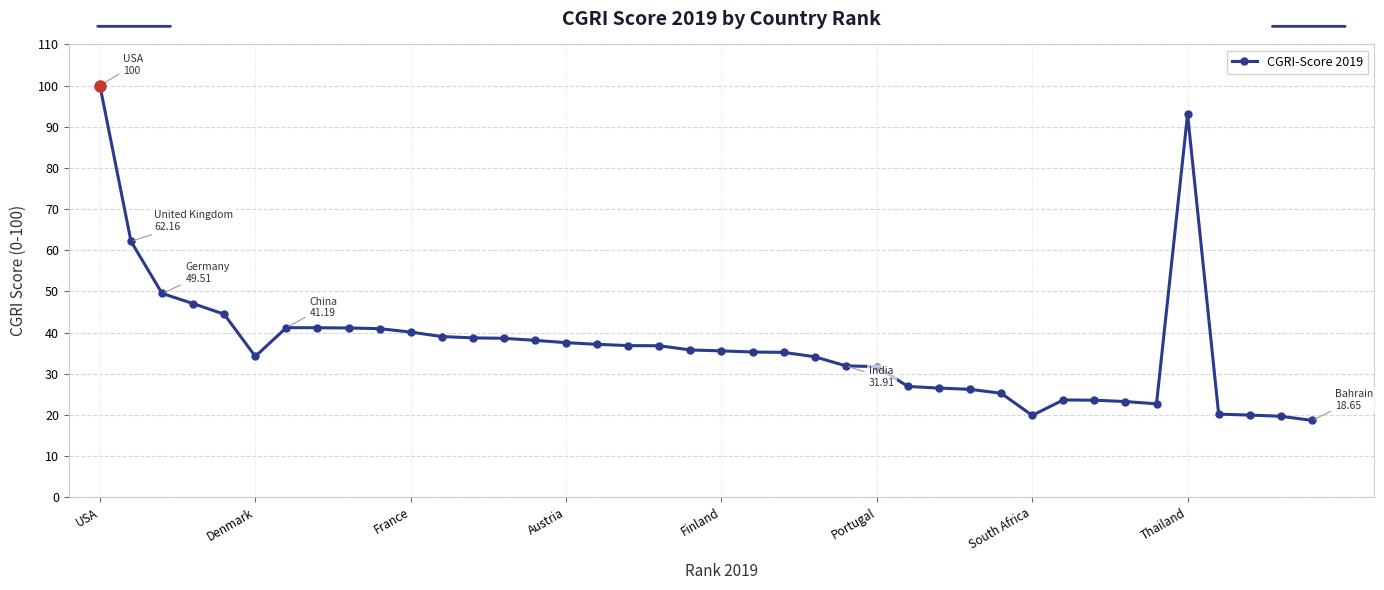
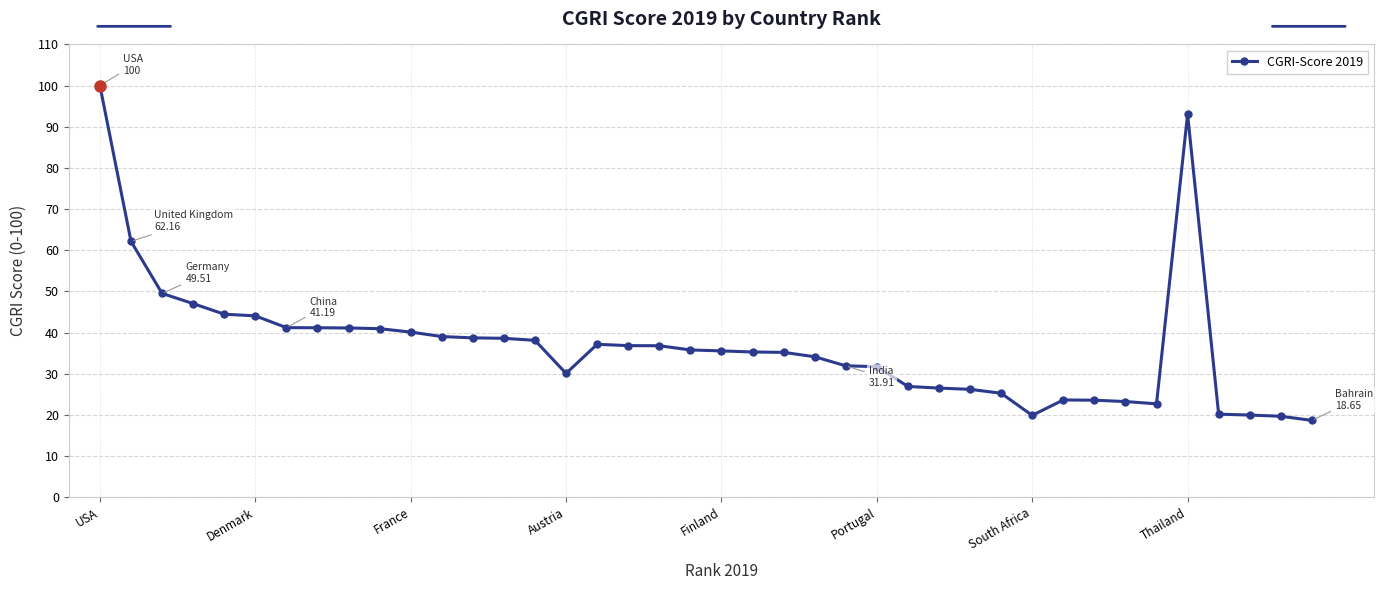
CGRI-Score 2019, Denmark: 34 -> 44
CGRI-Score 2019, Austria: 38 -> 30
